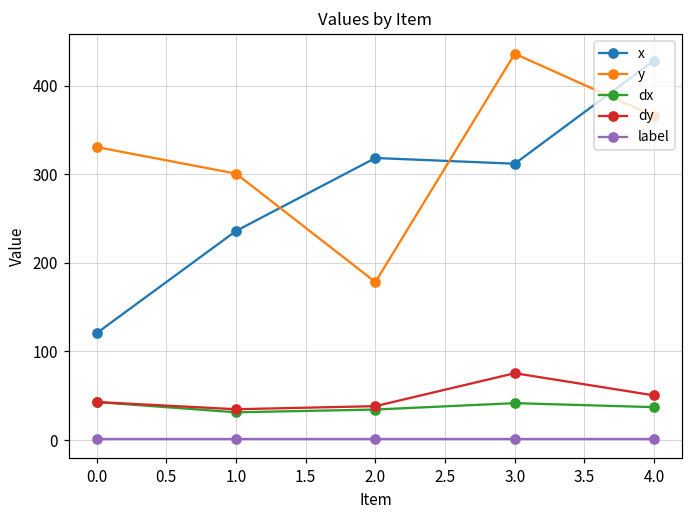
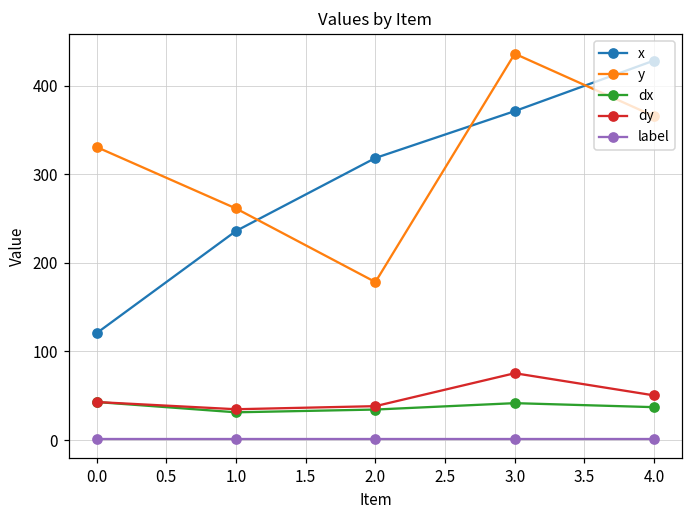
y, 1.0: 300 -> 260
x, 3.0: 310 -> 370
